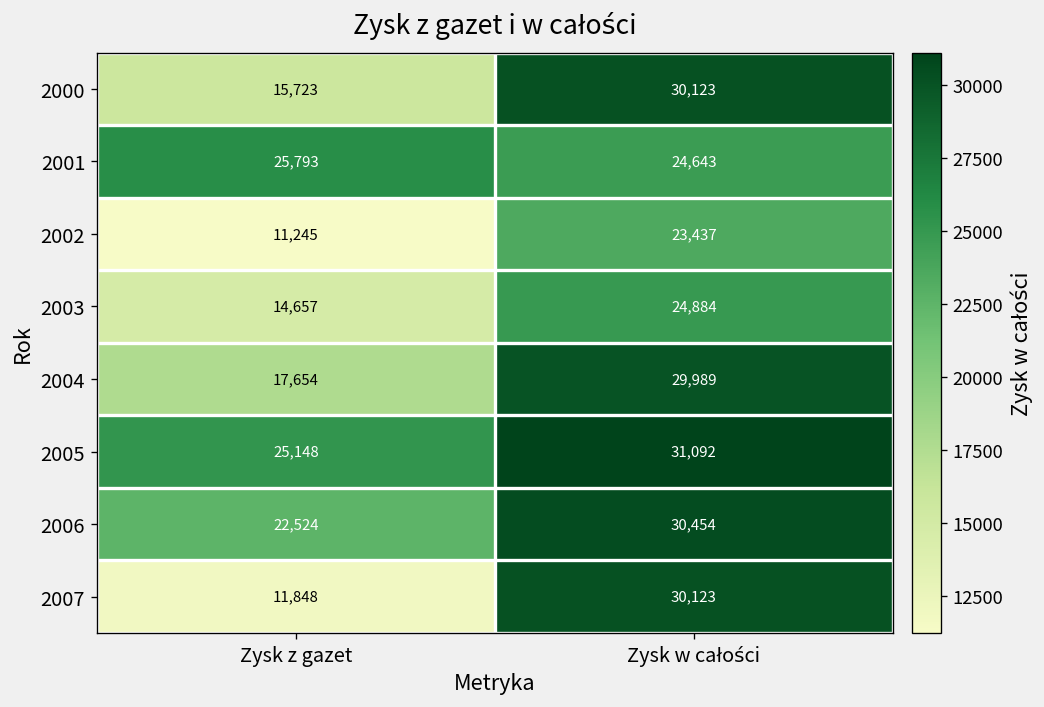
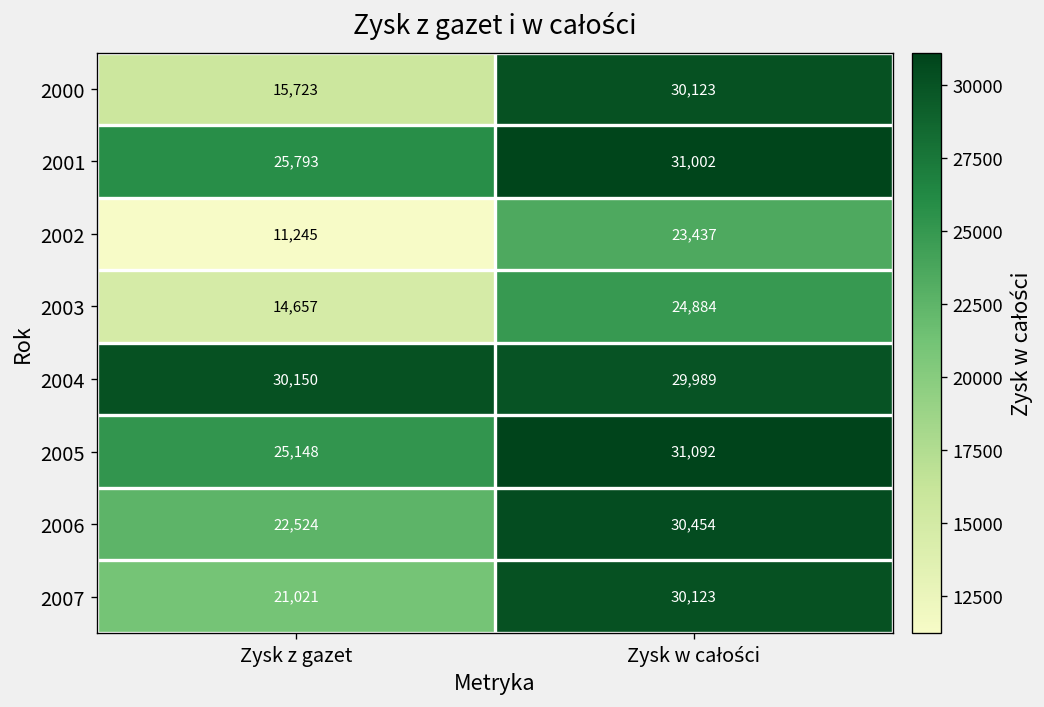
2001, Zysk w całości: 24,643 -> 31,002
2004, Zysk z gazet: 17,654 -> 30,150
2007, Zysk z gazet: 11,848 -> 21,021
